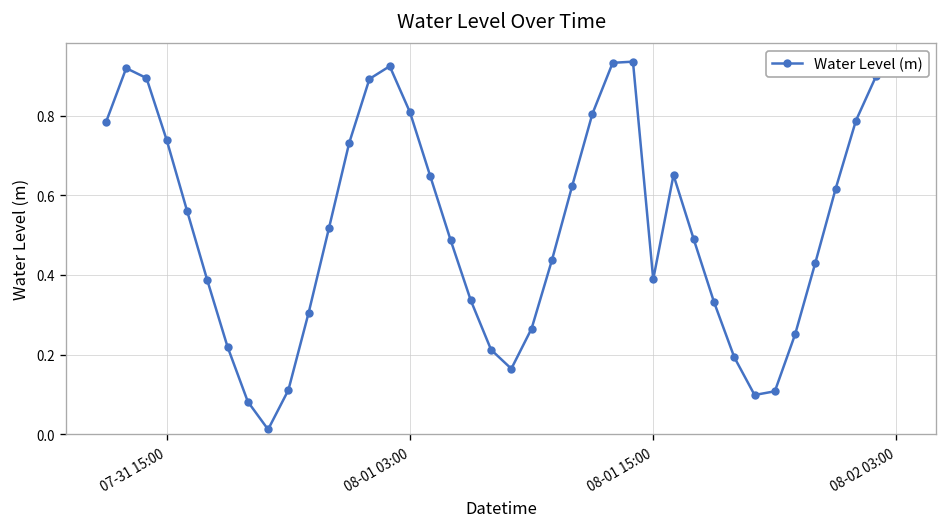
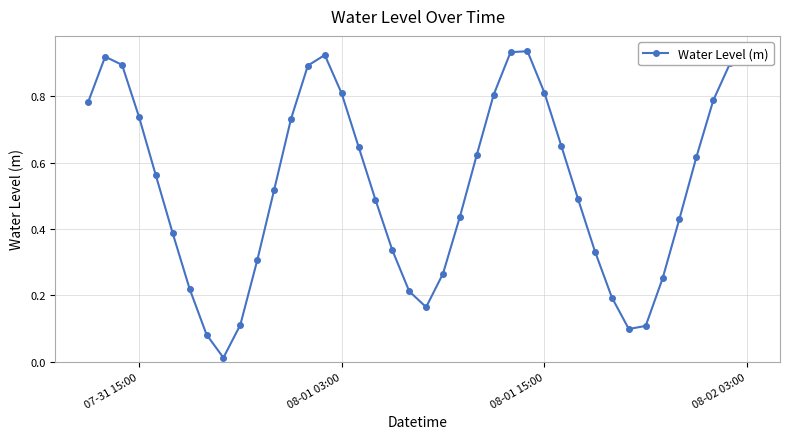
08-01 15:00: 0.39 -> 0.81
